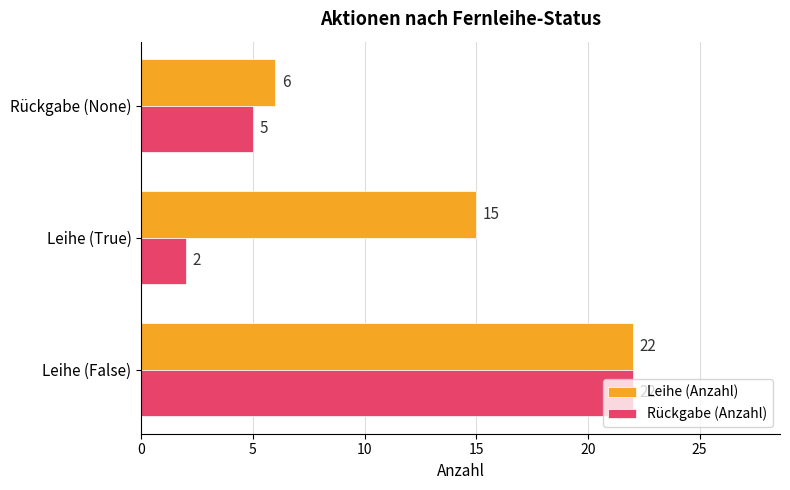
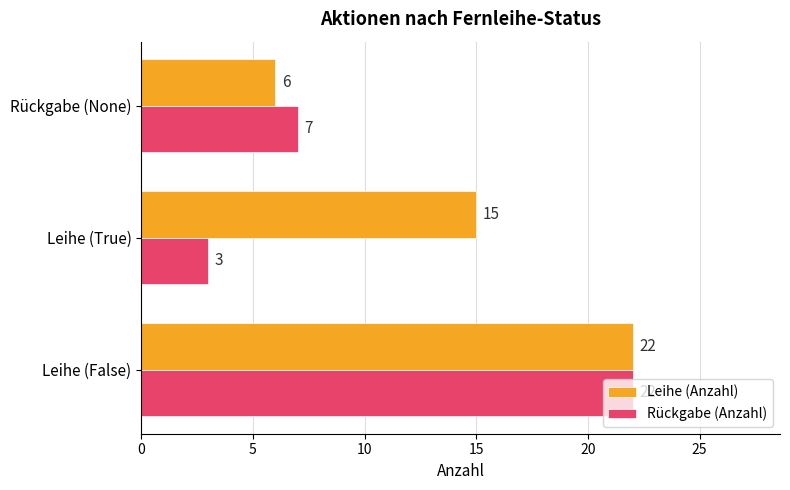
Rückgabe (Anzahl), Rückgabe (None): 5 -> 7
Rückgabe (Anzahl), Leihe (True): 2 -> 3
